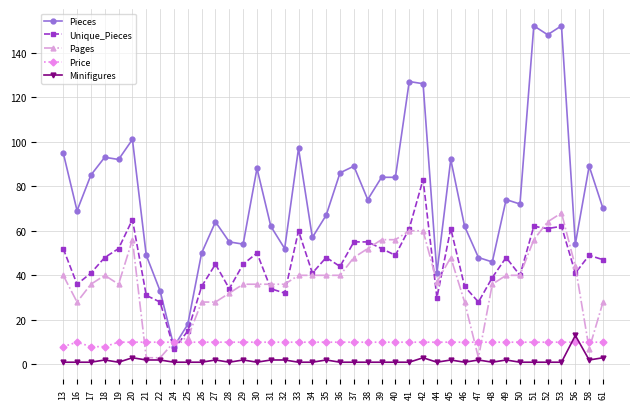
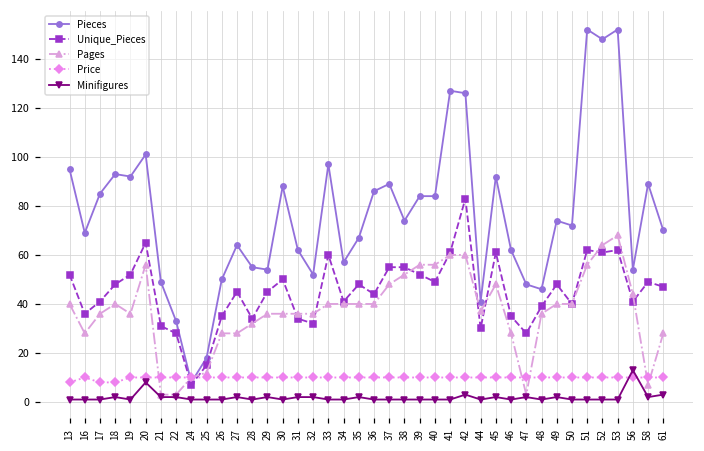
Minifigures, 20: 3 -> 8
